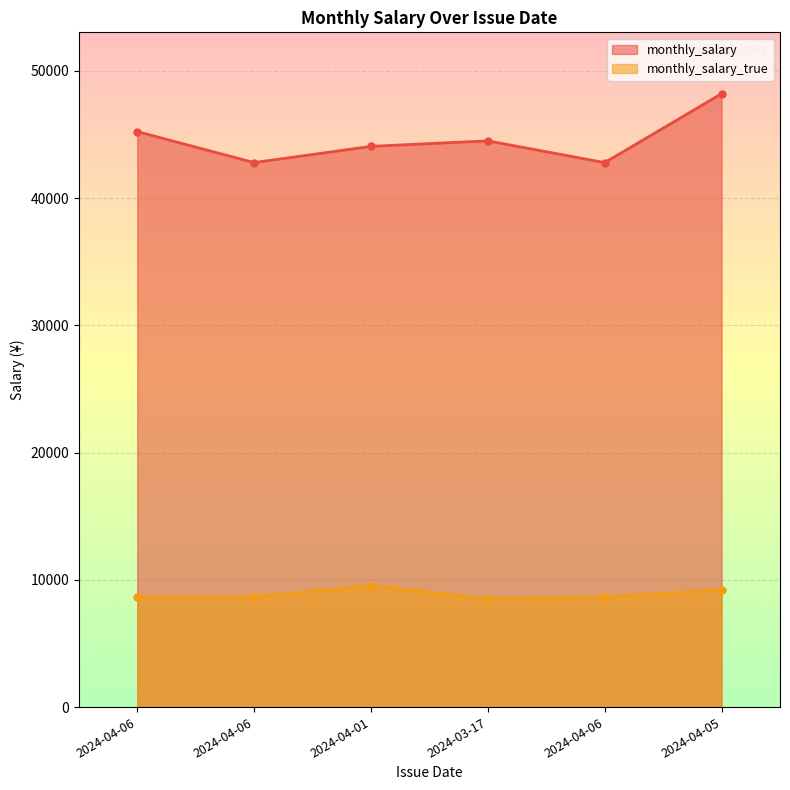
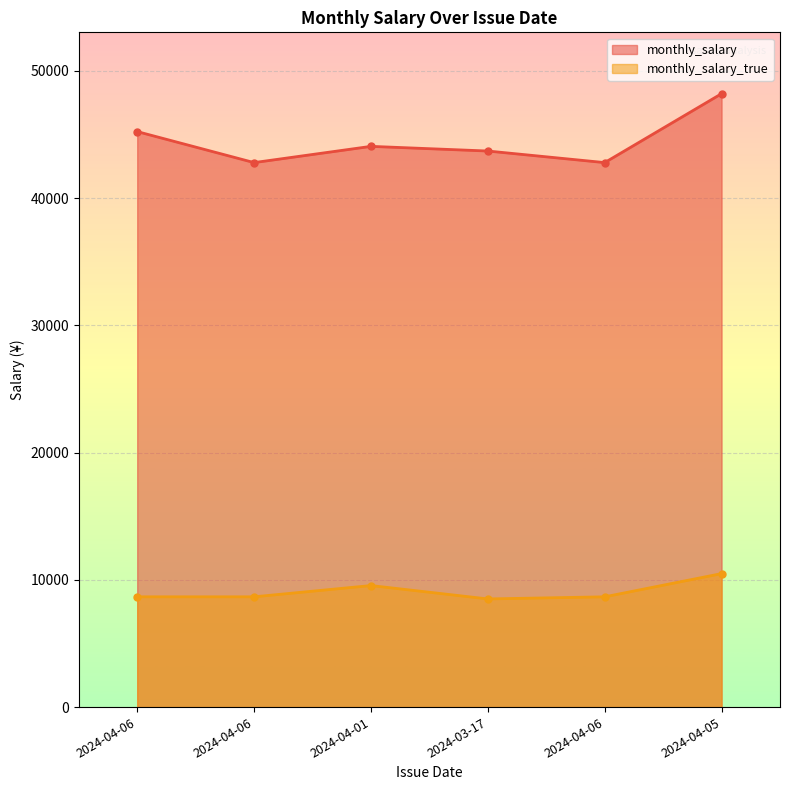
monthly_salary, 2024-03-17: 44500 -> 43700
monthly_salary_true, 2024-04-05: 9200 -> 10500
